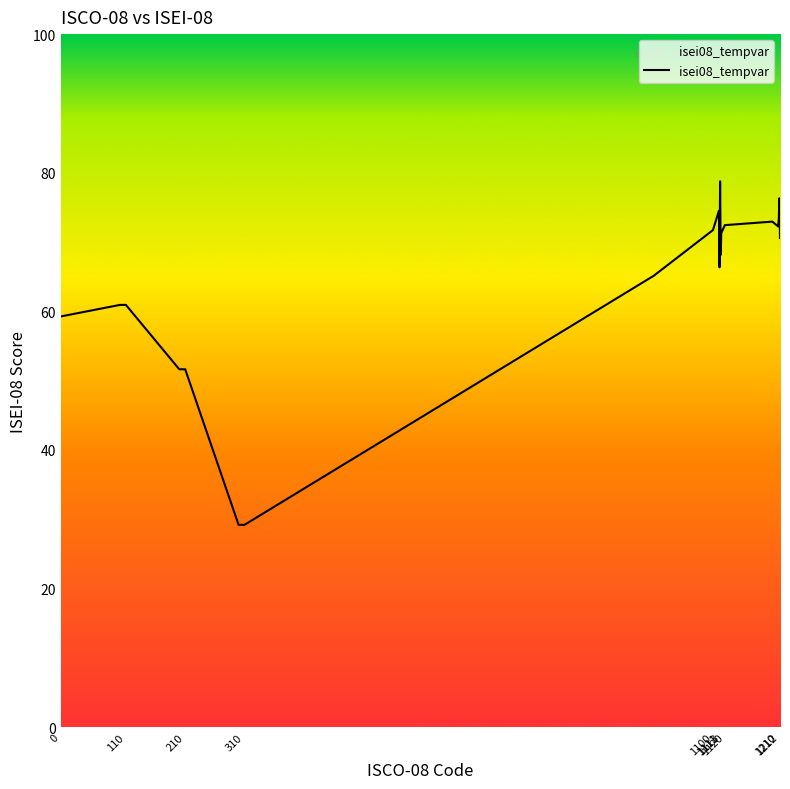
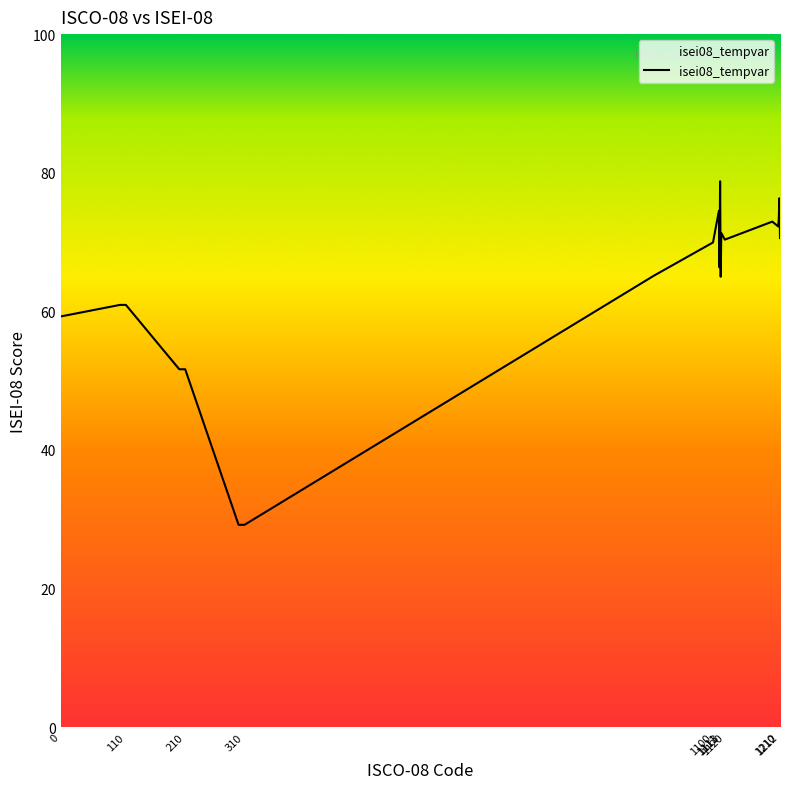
1100: 72 -> 70
1113: 68 -> 65
1120: 72 -> 70
